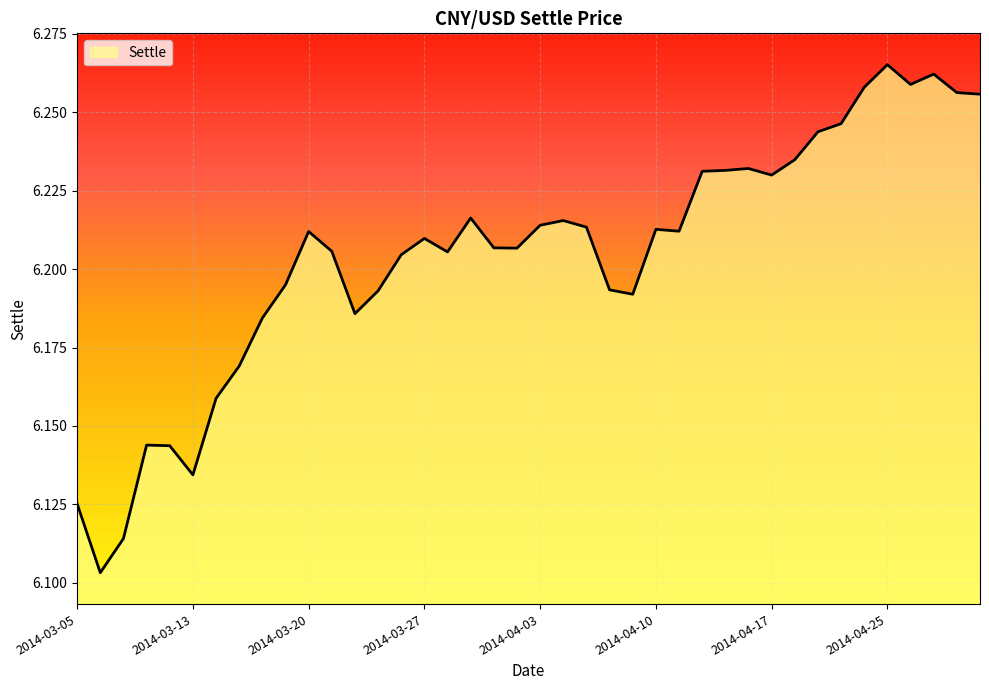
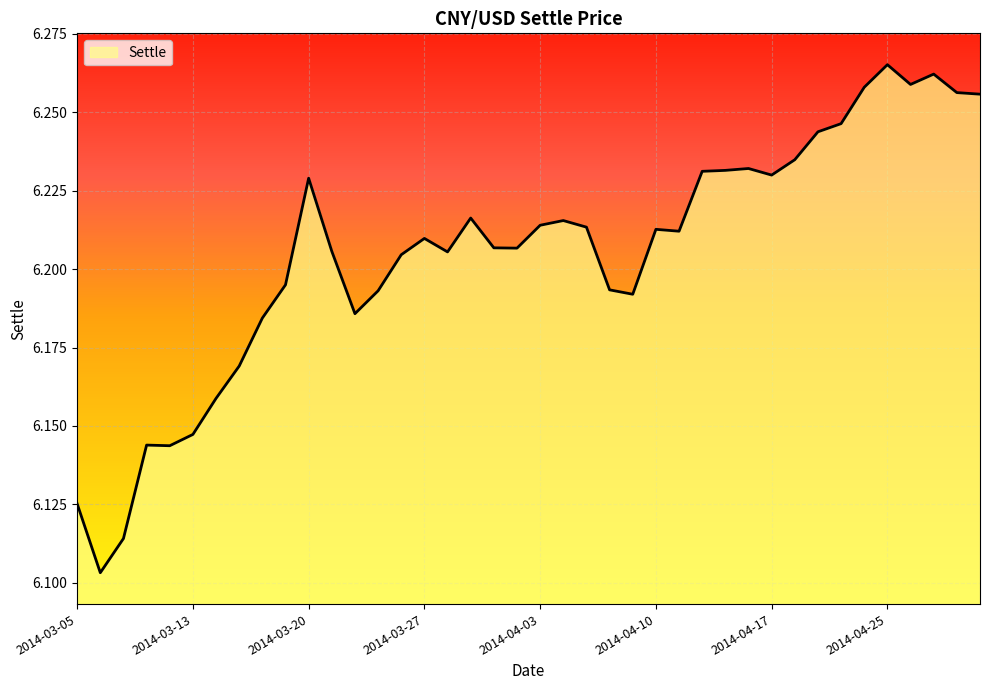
2014-03-13: 6.134 -> 6.147
2014-03-20: 6.212 -> 6.229
